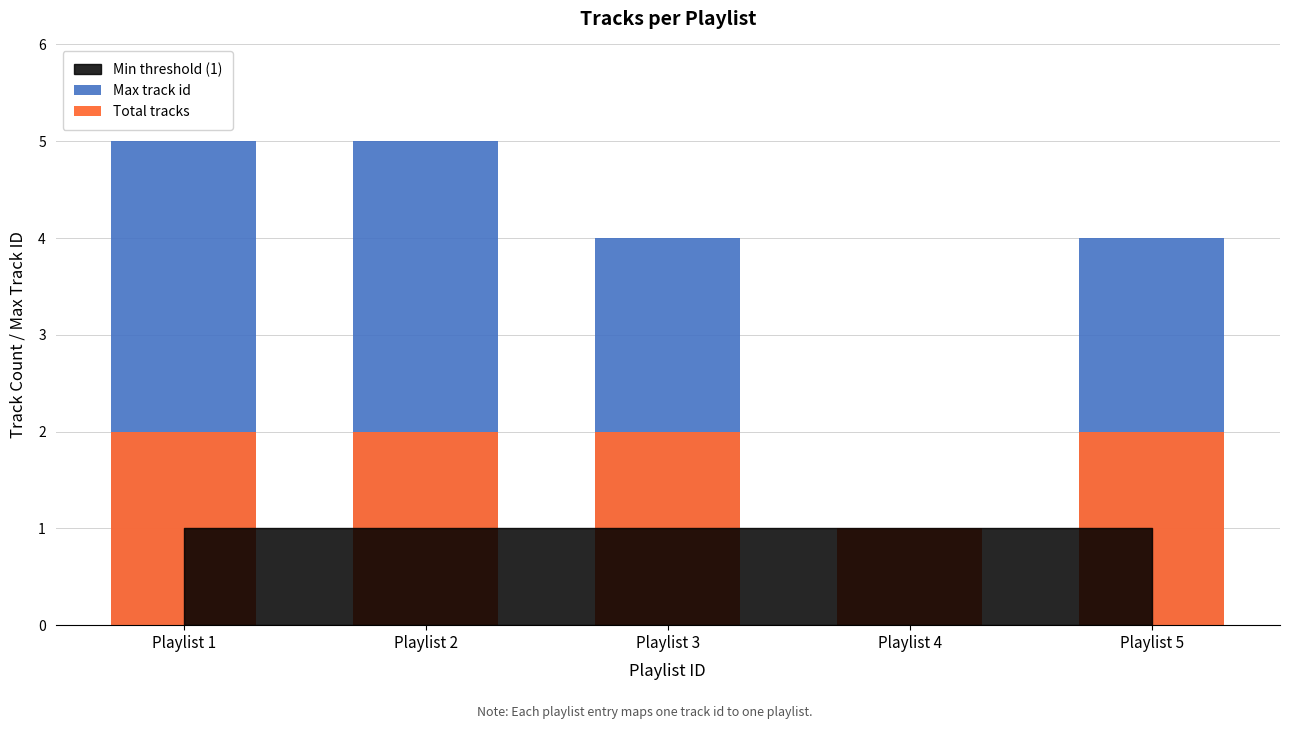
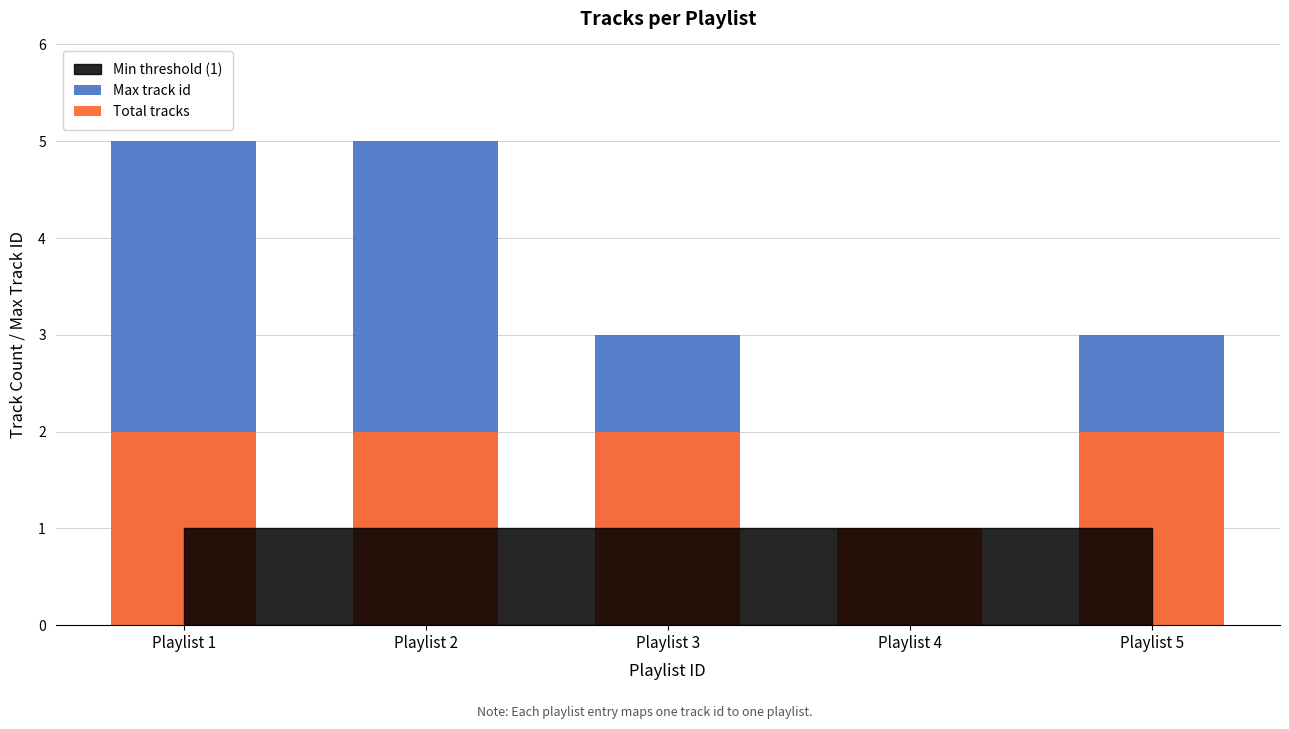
Max track id, Playlist 3: 4 -> 3
Max track id, Playlist 5: 4 -> 3
